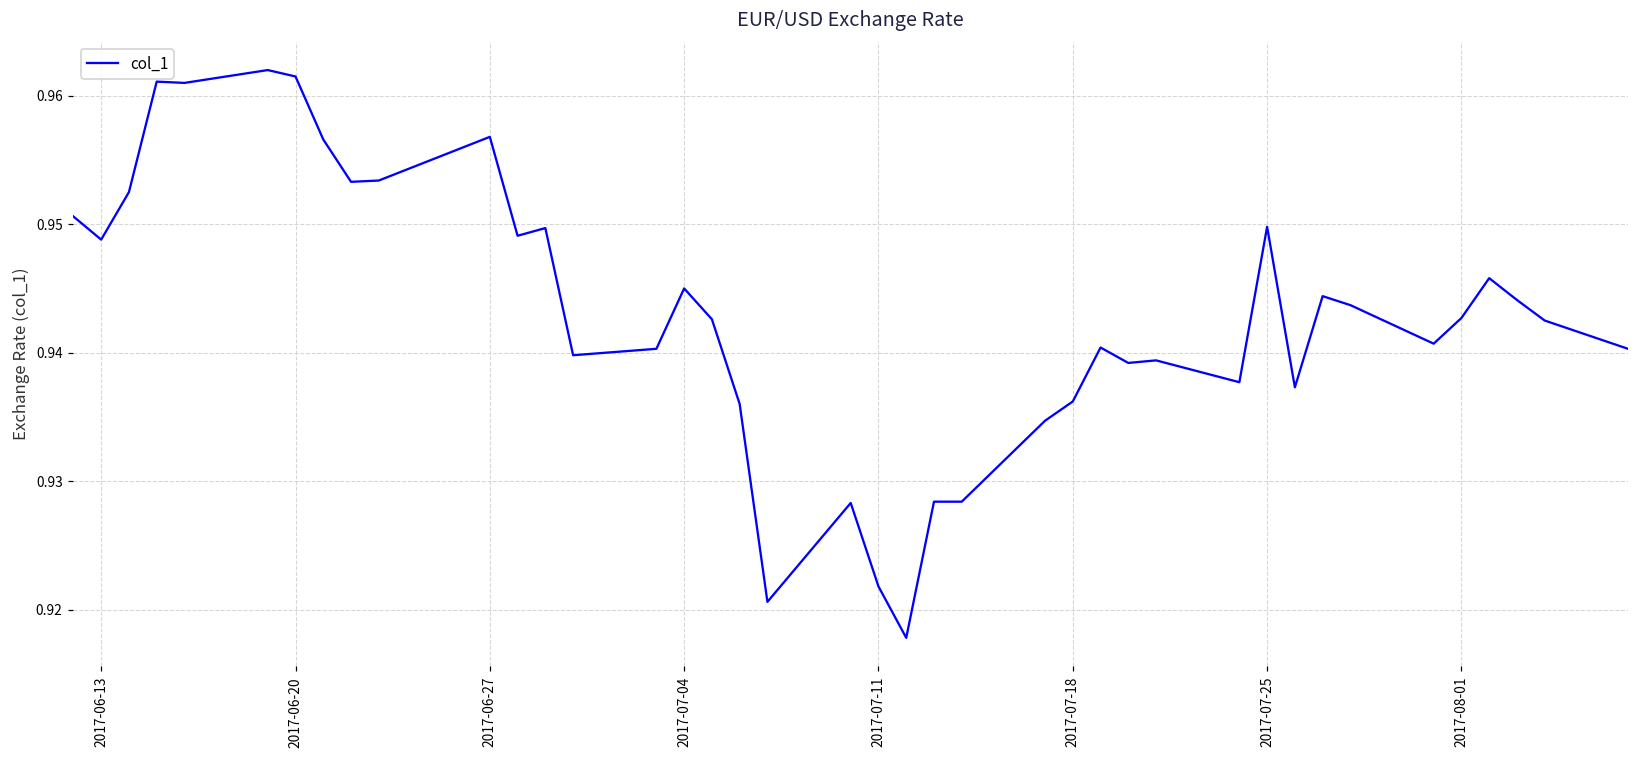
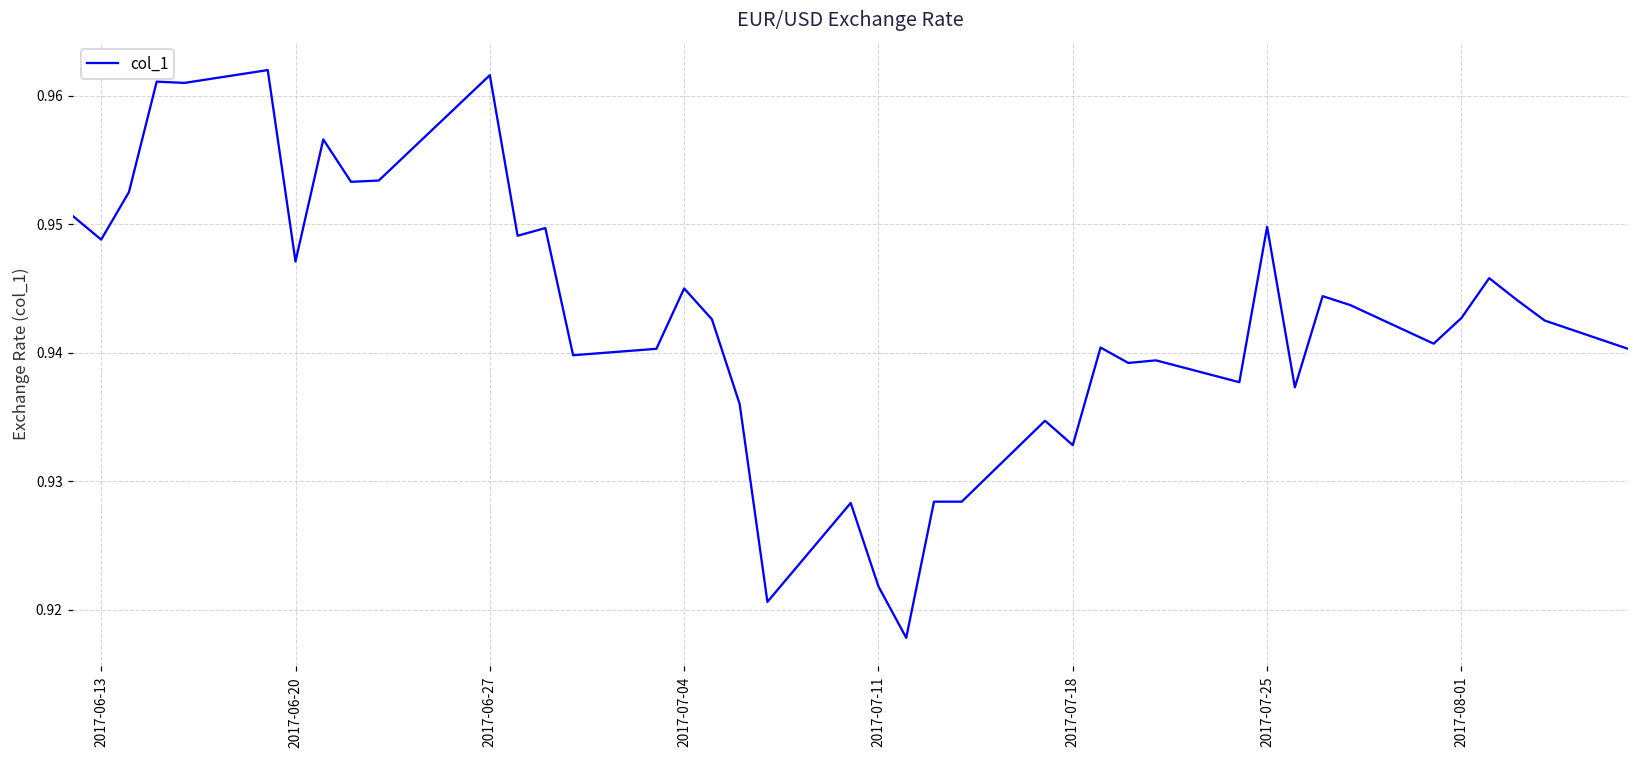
2017-06-20: 0.9615 -> 0.9471
2017-06-27: 0.9568 -> 0.9616
2017-07-18: 0.9362 -> 0.9328
